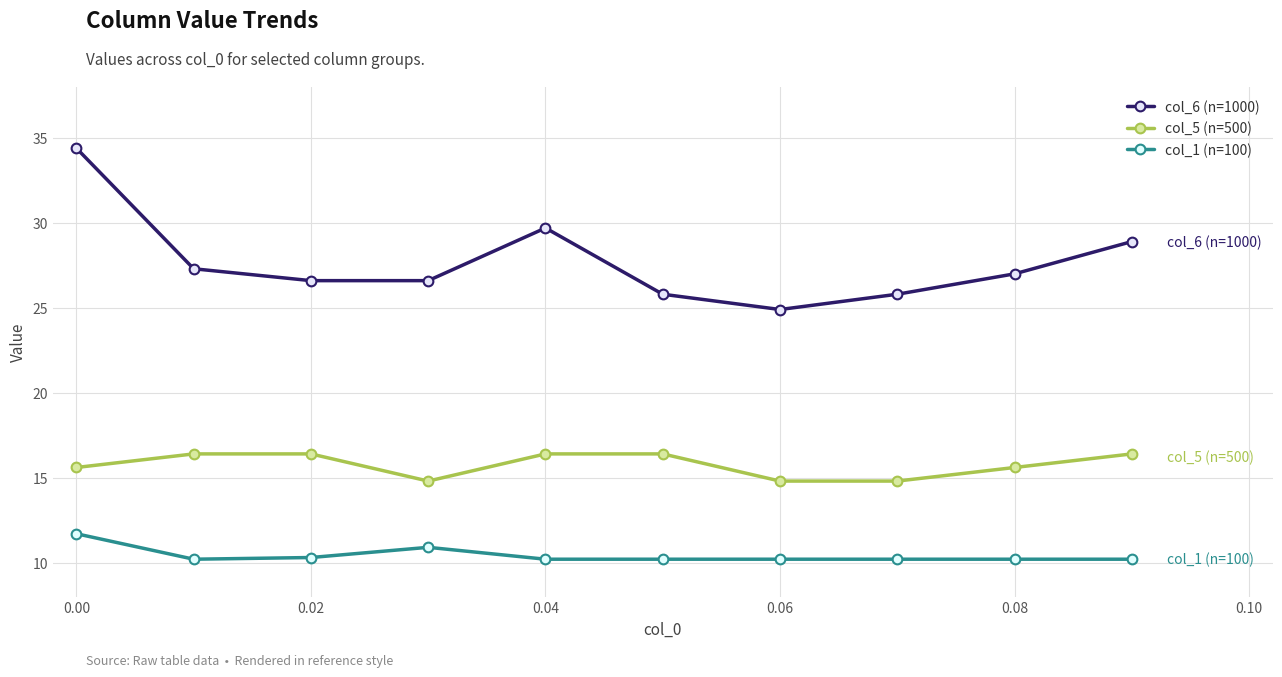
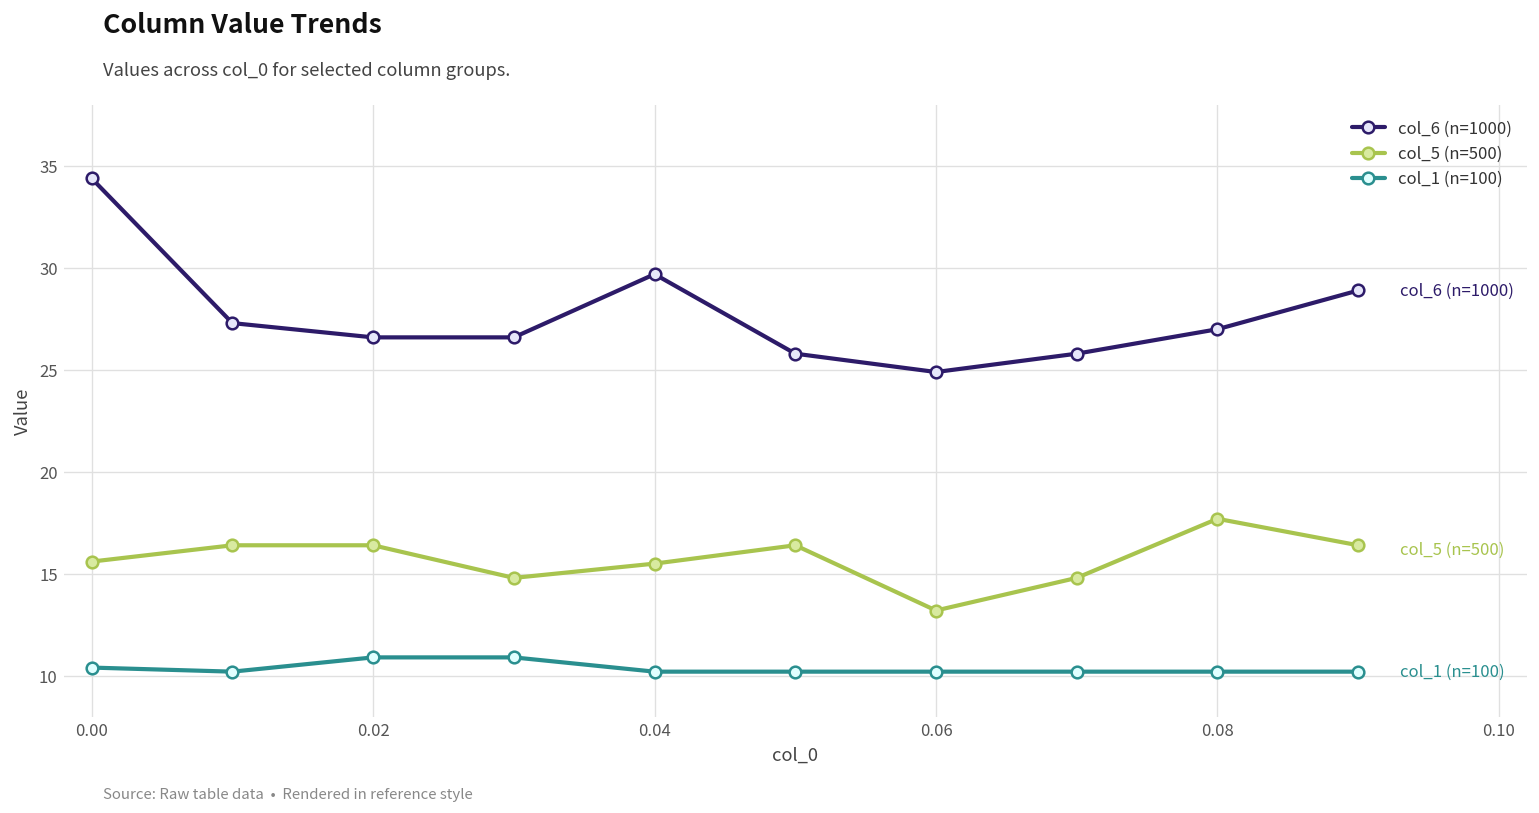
col_1 (n=100), 0.00: 11.7 -> 10.4
col_1 (n=100), 0.02: 10.3 -> 10.9
col_5 (n=500), 0.04: 16.4 -> 15.5
col_5 (n=500), 0.06: 14.8 -> 13.2
col_5 (n=500), 0.08: 15.6 -> 17.7
